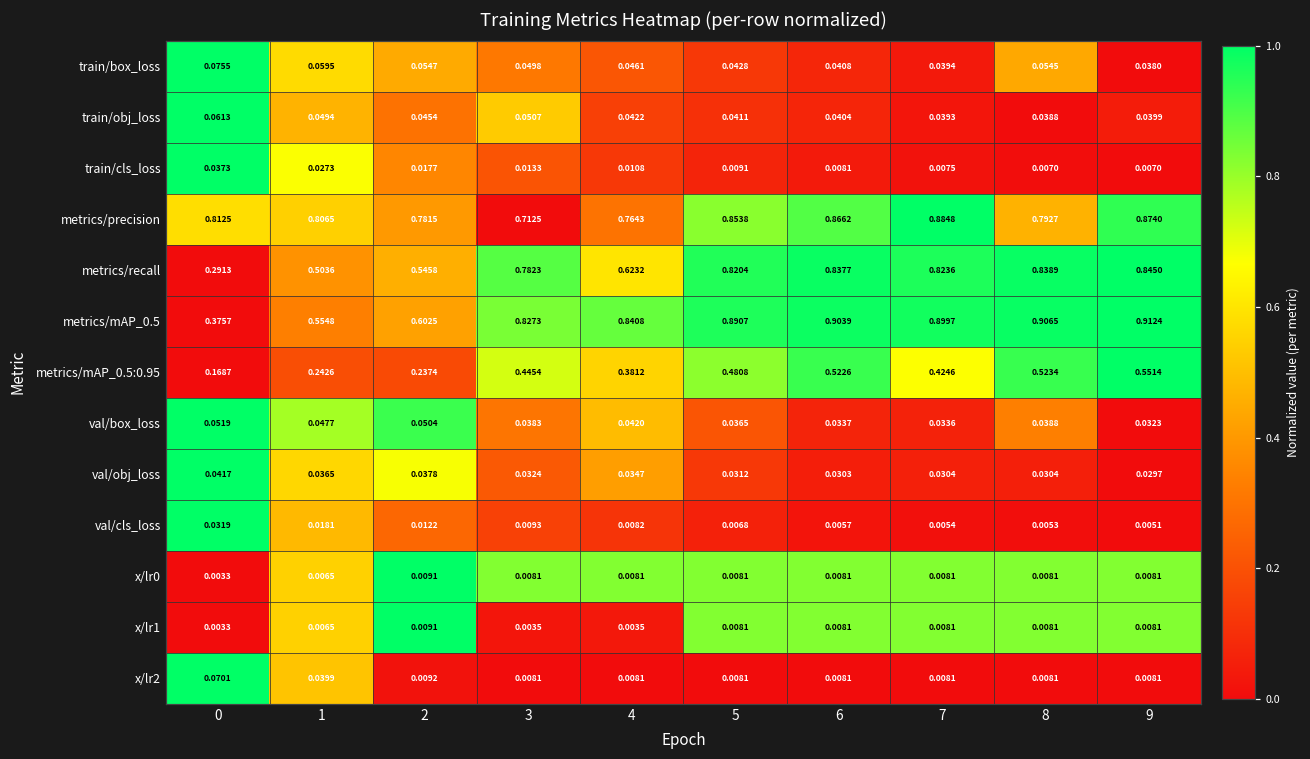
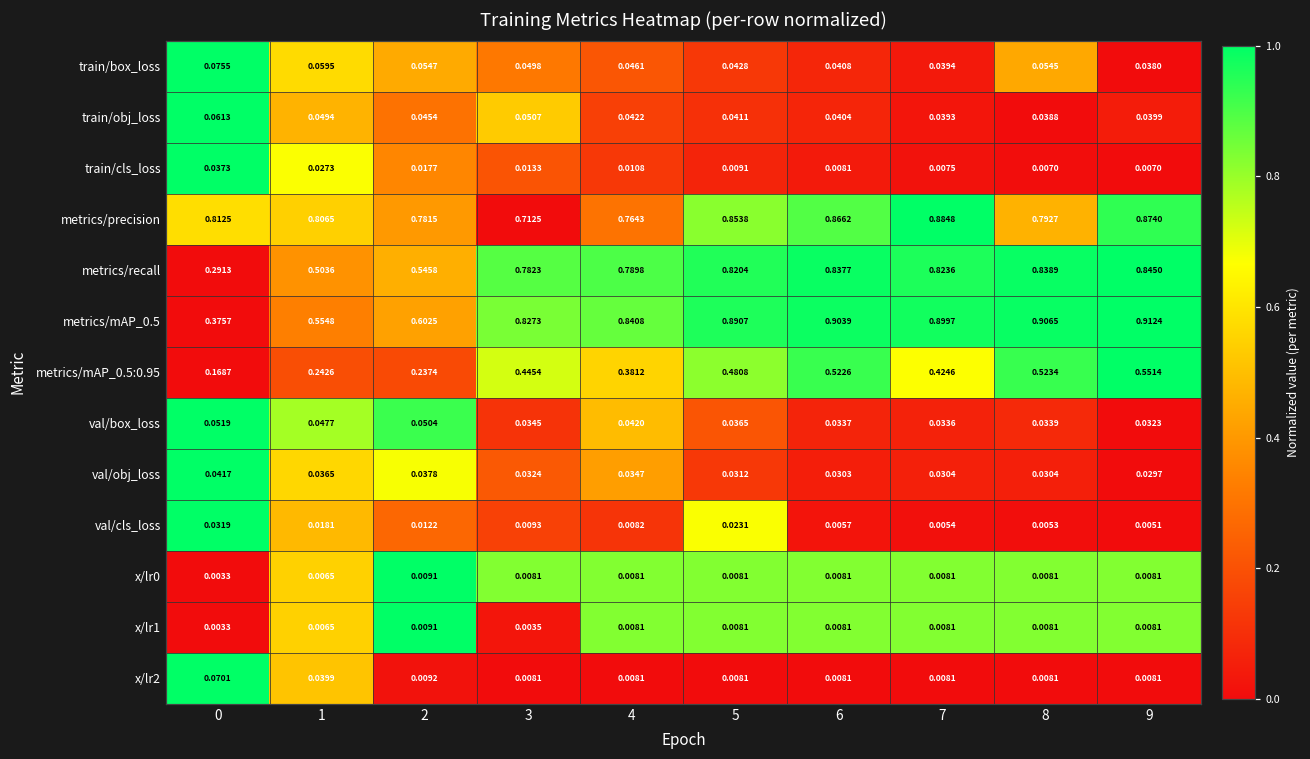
metrics/recall, 4: 0.6232 -> 0.7898
val/box_loss, 3: 0.0383 -> 0.0345
val/box_loss, 8: 0.0388 -> 0.0339
val/cls_loss, 5: 0.0068 -> 0.0231
x/lr1, 4: 0.0035 -> 0.0081
